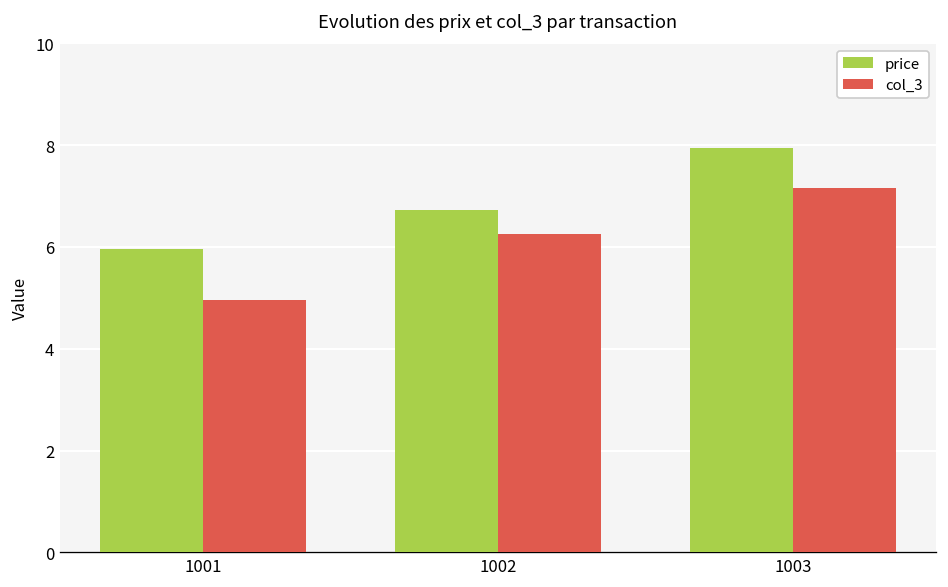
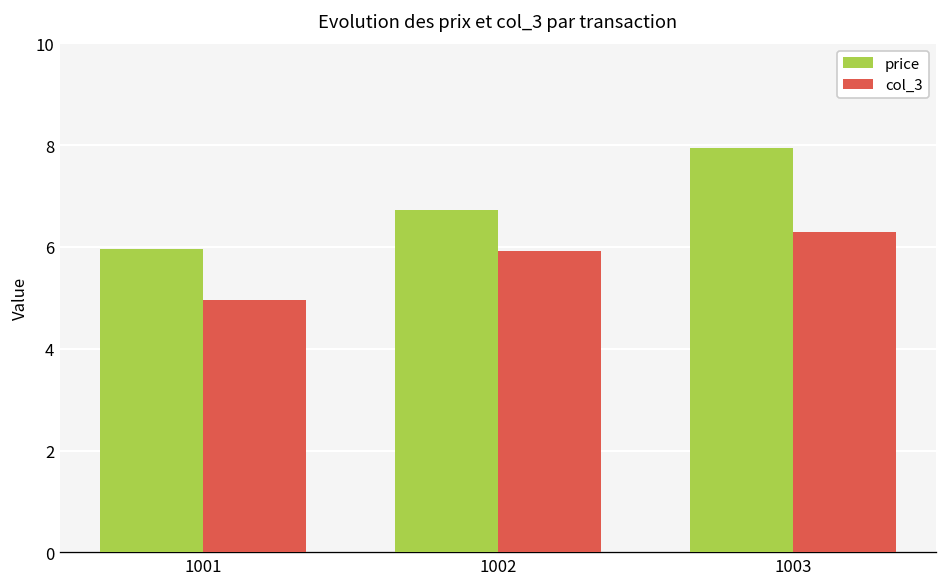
col_3, 1002: 6.3 -> 5.9
col_3, 1003: 7.2 -> 6.3
